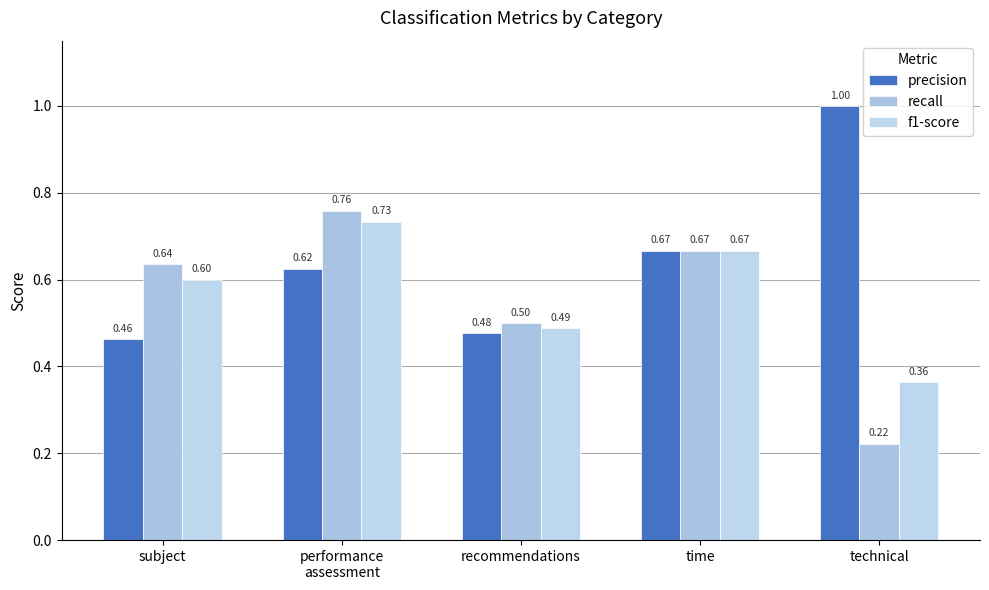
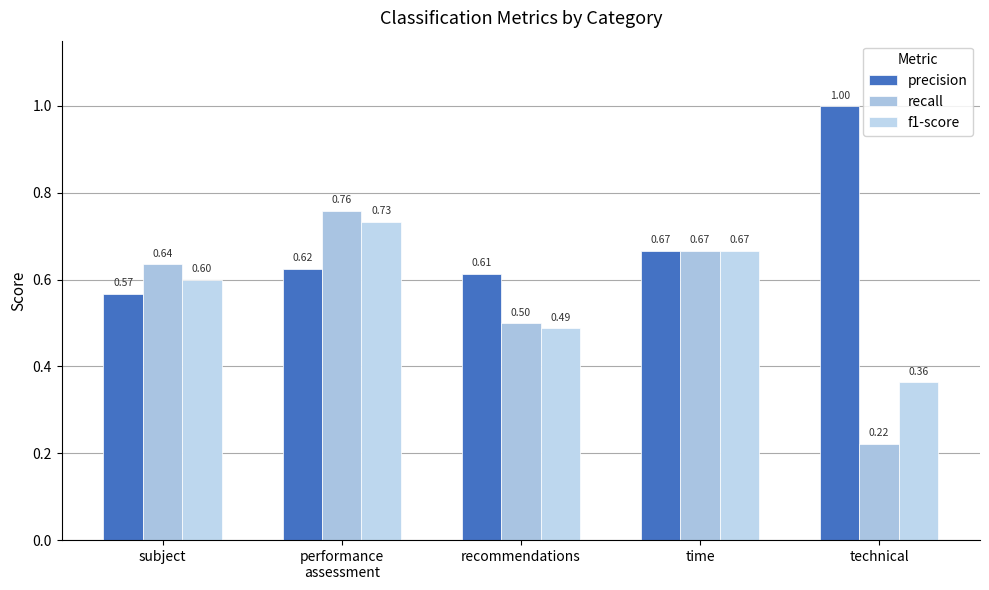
precision, subject: 0.46 -> 0.57
precision, recommendations: 0.48 -> 0.61
